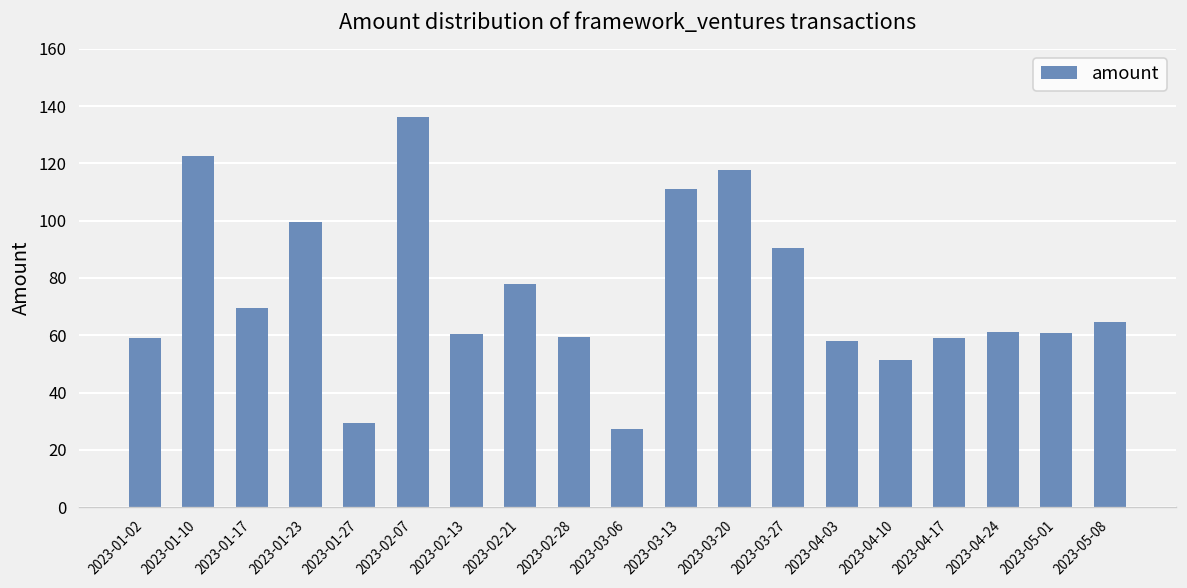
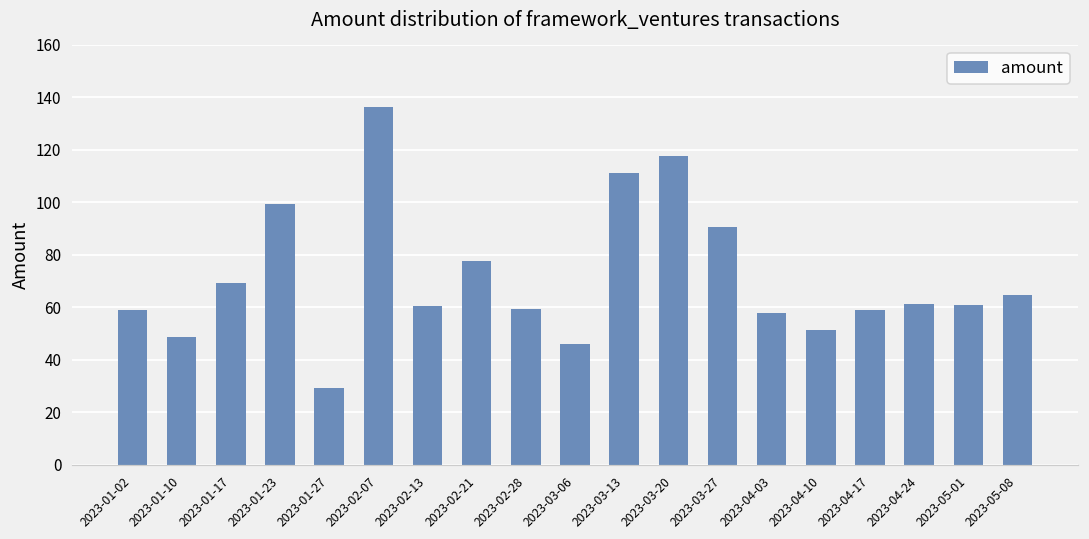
2023-01-10: 123 -> 49
2023-03-06: 27 -> 46
